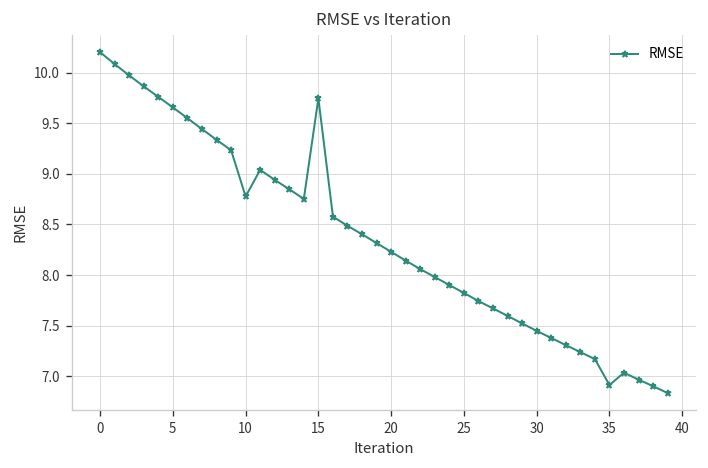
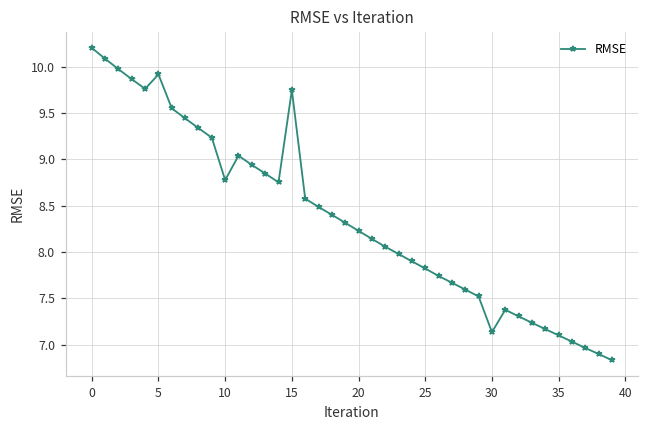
5: 9.7 -> 9.9
30: 7.4 -> 7.1
35: 6.9 -> 7.1
